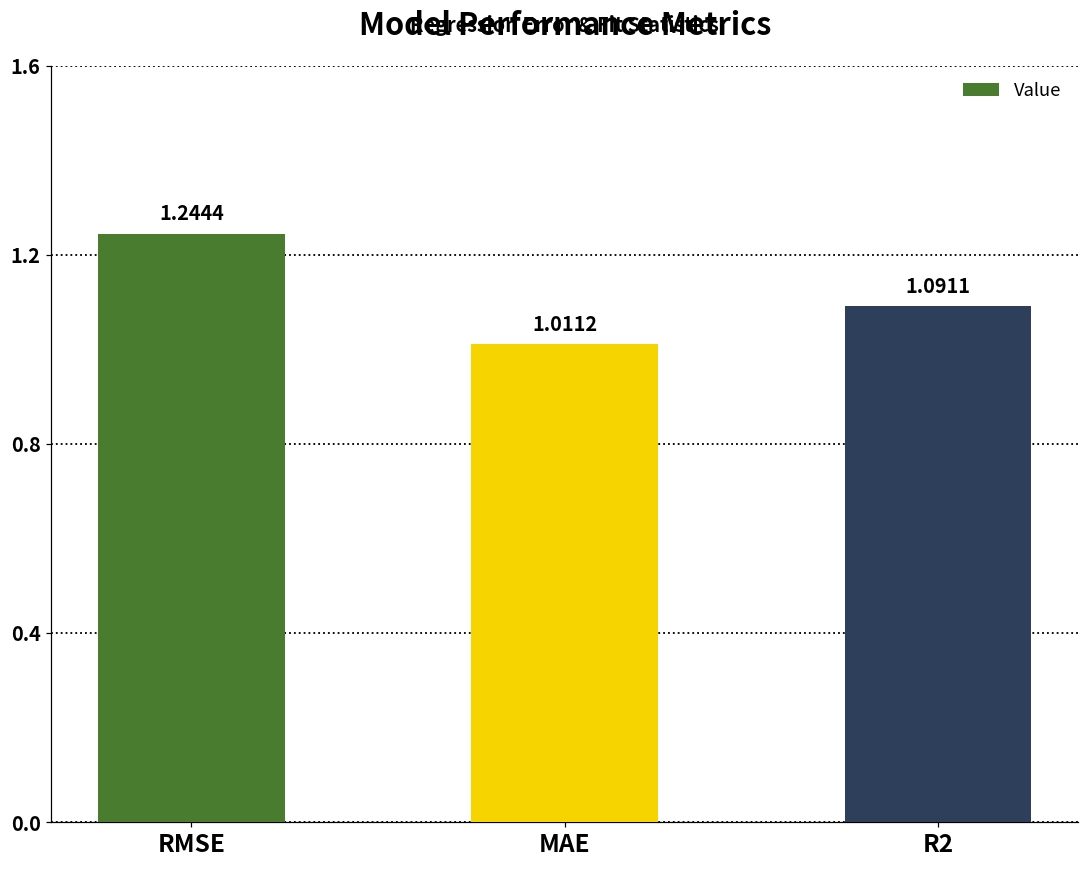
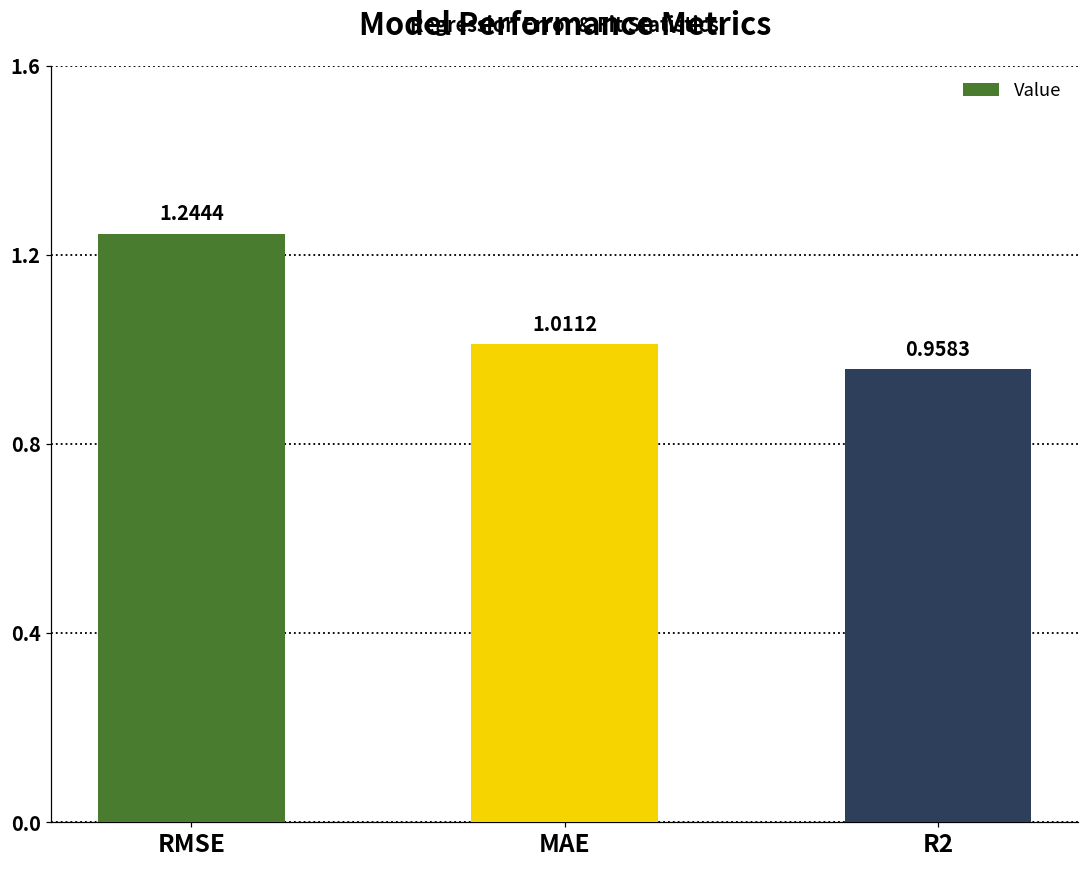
R2: 1.0911 -> 0.9583
